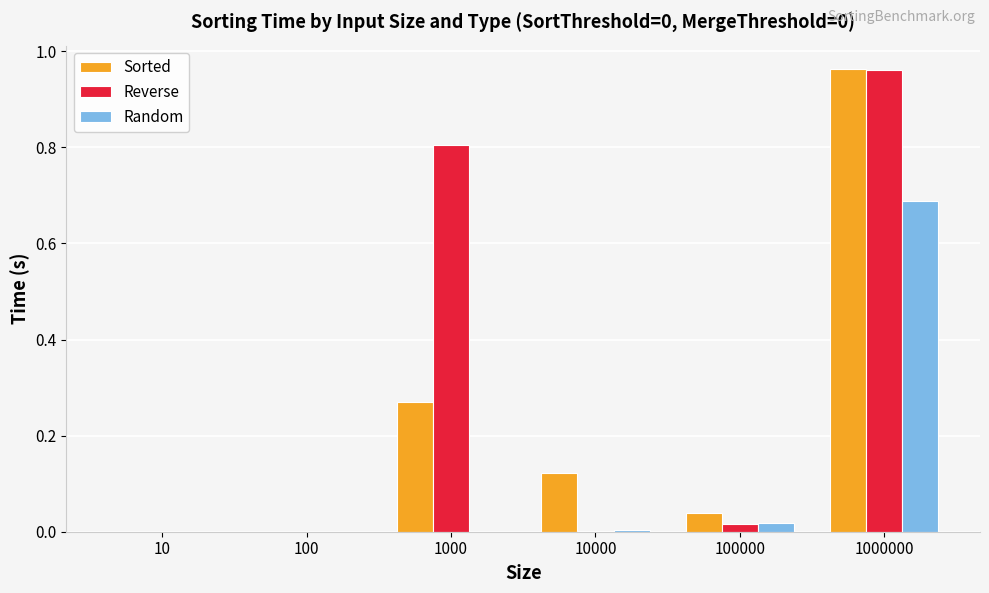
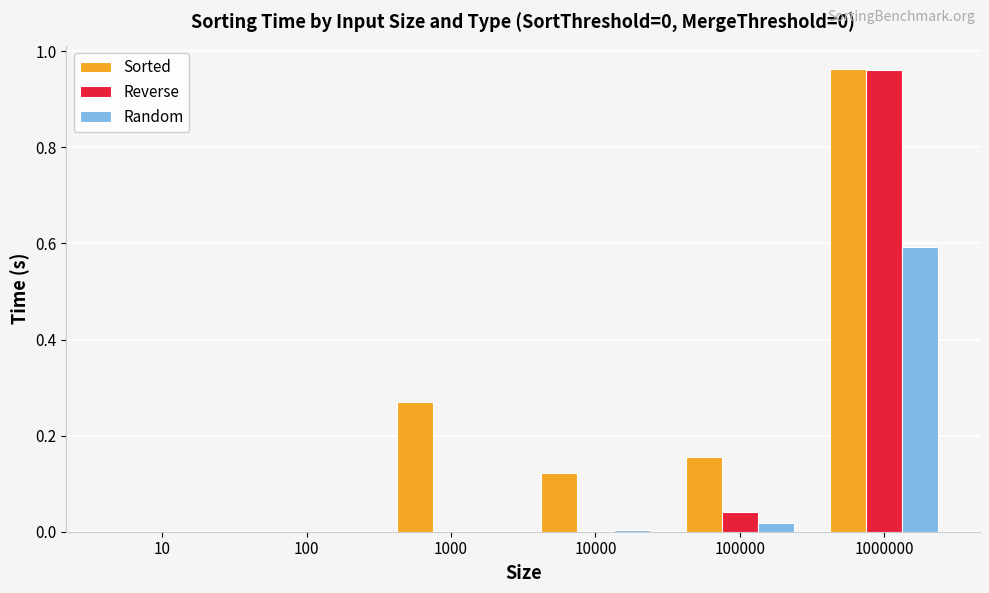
Reverse, 1000: 0.80 -> 0.00
Sorted, 100000: 0.04 -> 0.16
Reverse, 100000: 0.02 -> 0.04
Random, 1000000: 0.69 -> 0.59
